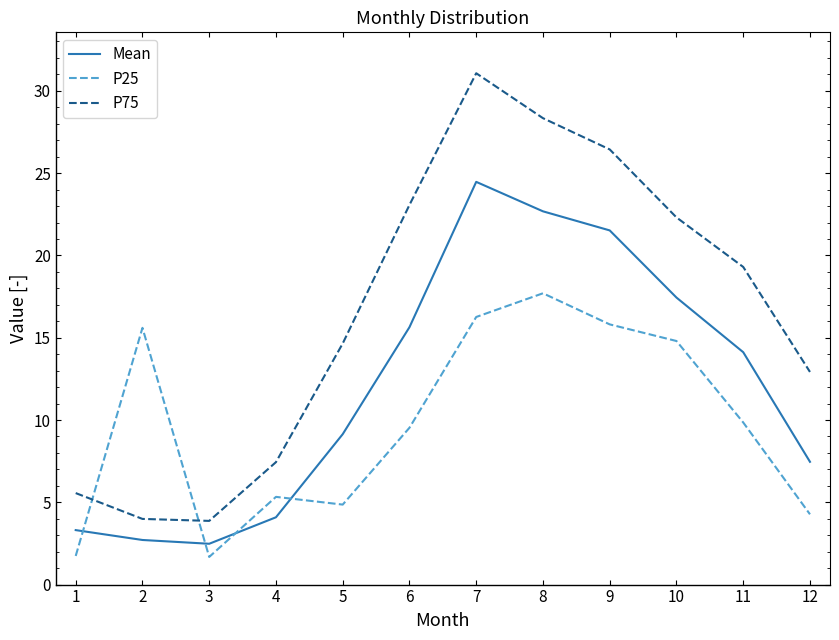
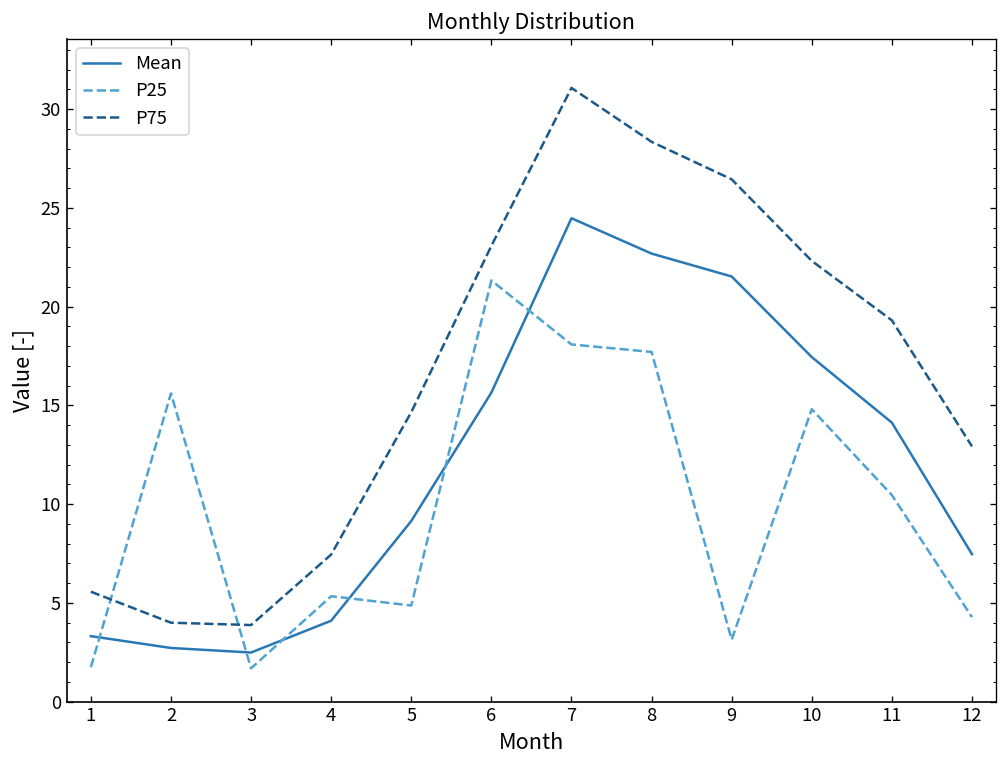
P25, 6: 9.5 -> 21.3
P25, 7: 16.3 -> 18.1
P25, 9: 15.8 -> 3.1
P25, 11: 9.9 -> 10.5
